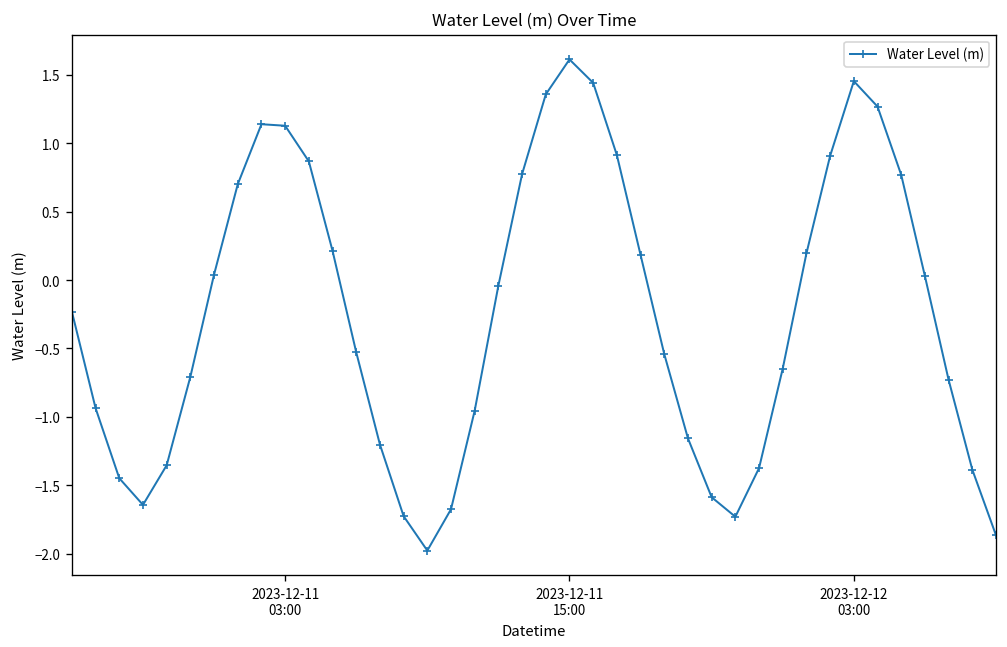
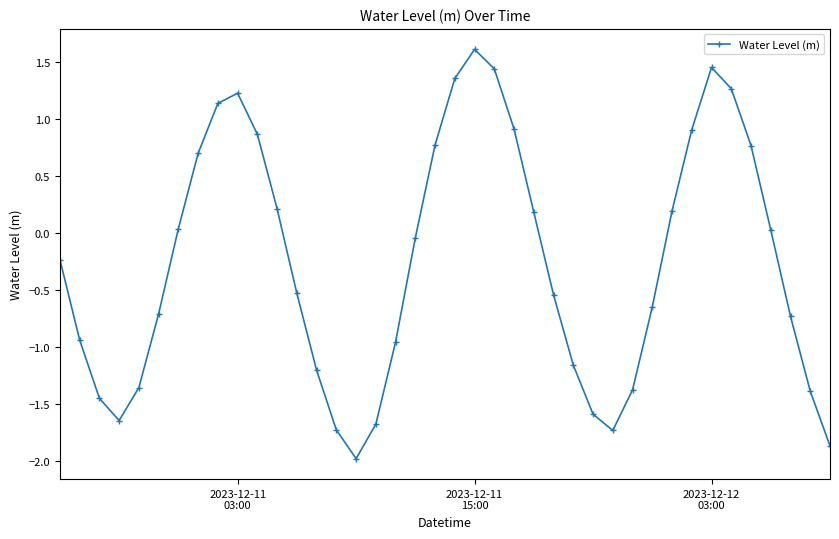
2023-12-11 03:00: 1.13 -> 1.23
